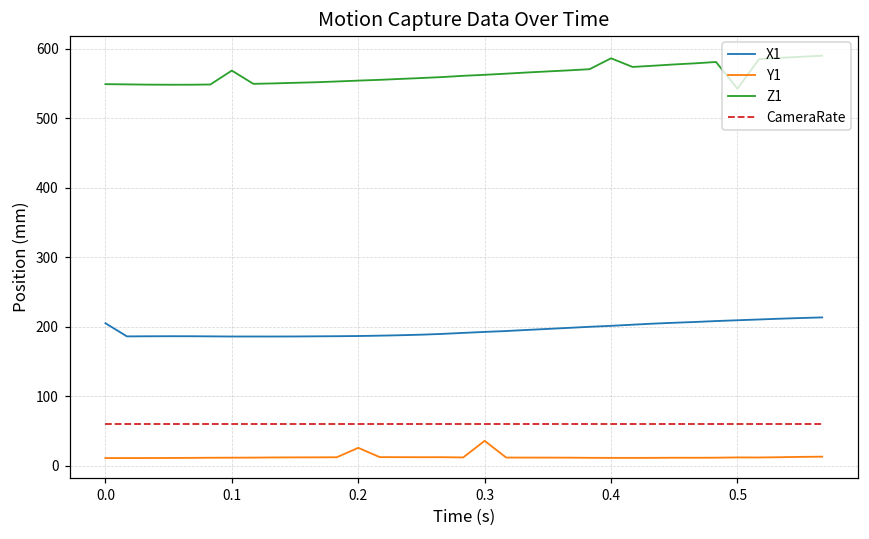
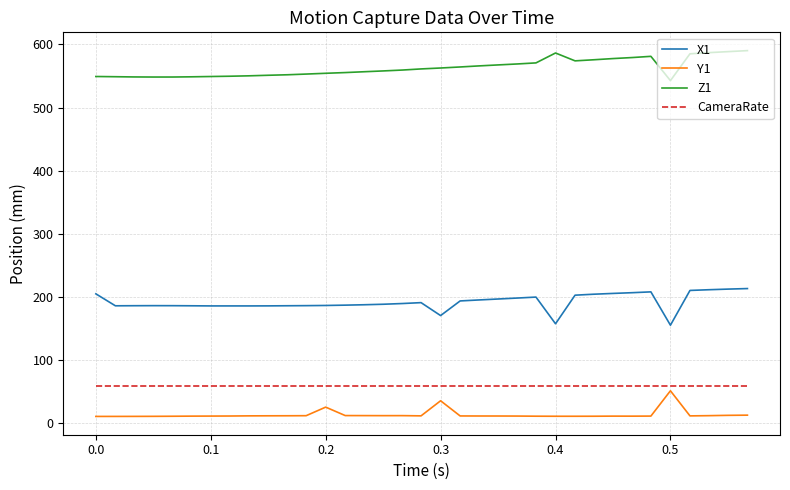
Z1, 0.1: 570 -> 550
X1, 0.3: 190 -> 170
X1, 0.4: 200 -> 160
X1, 0.5: 210 -> 160
Y1, 0.5: 10 -> 50
